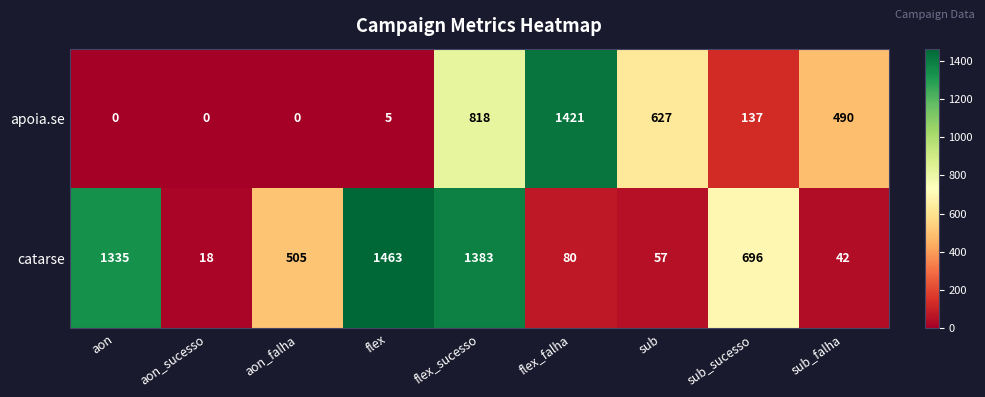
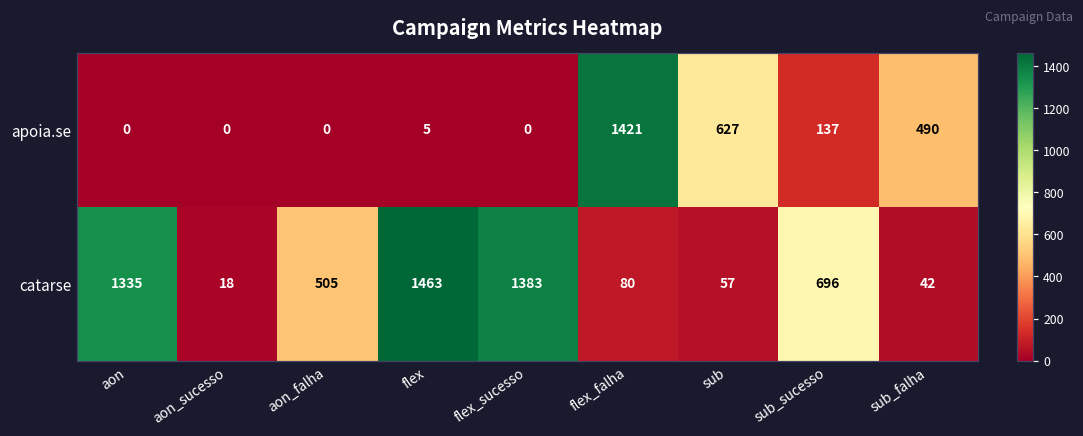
apoia.se, flex_sucesso: 818 -> 0
